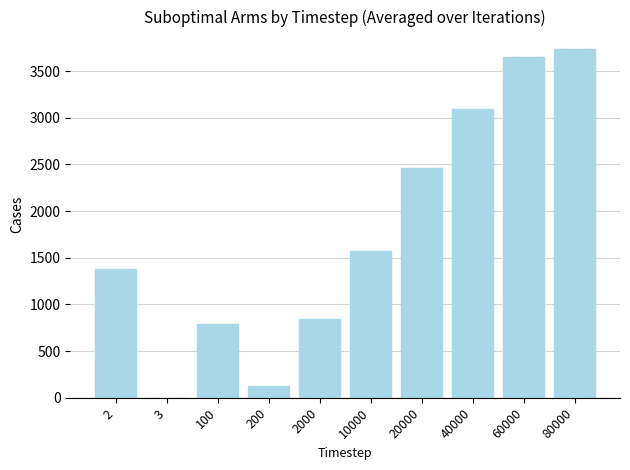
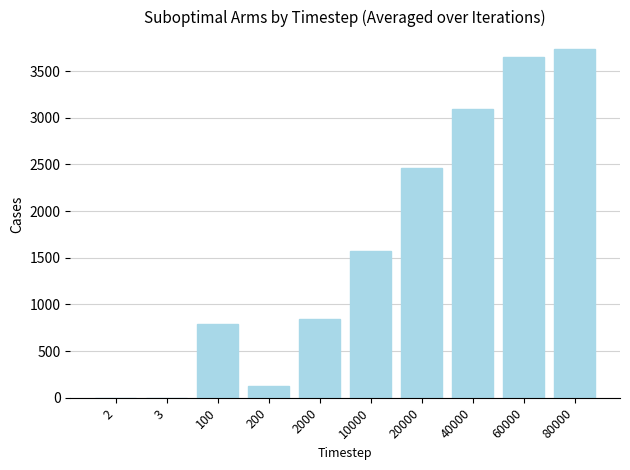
2: 1400 -> 0
